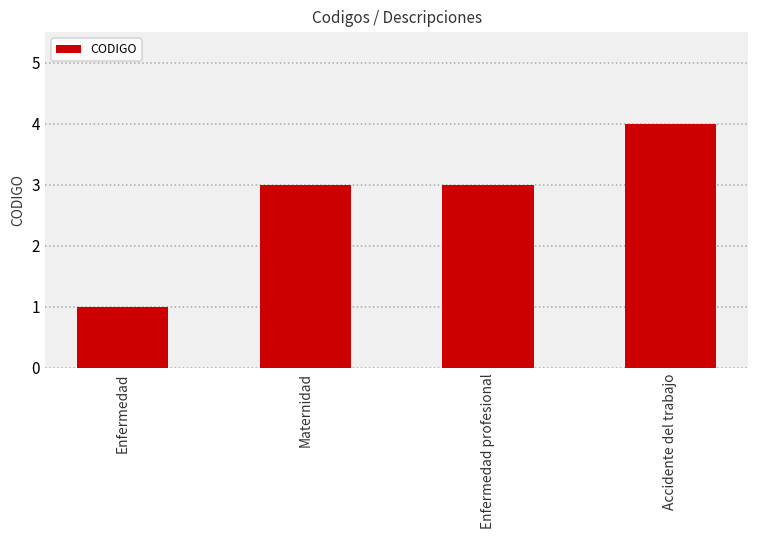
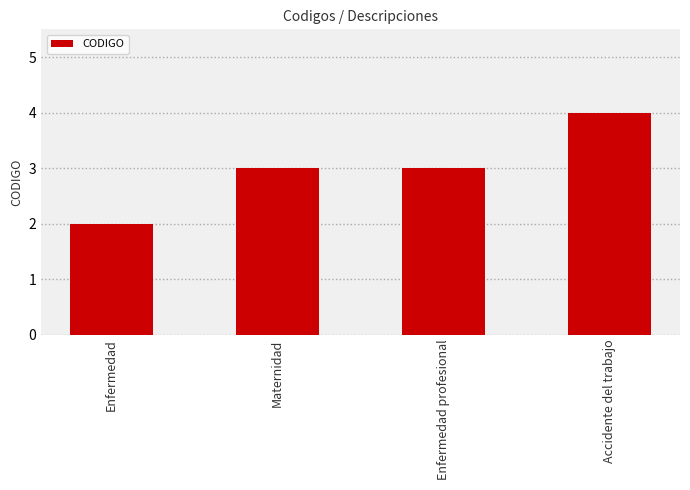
Enfermedad: 1 -> 2
